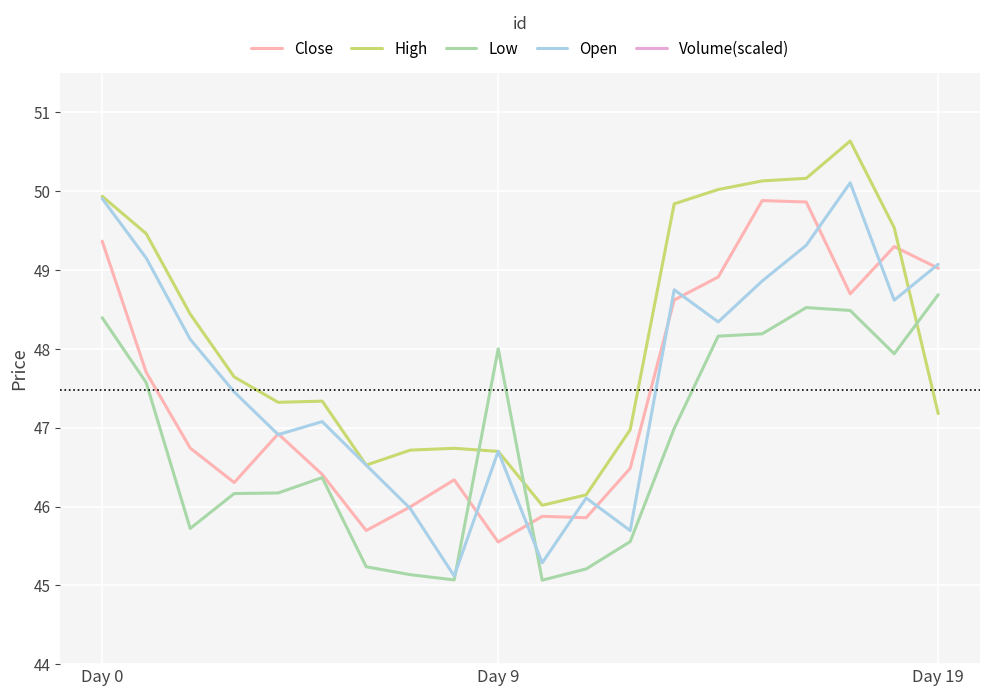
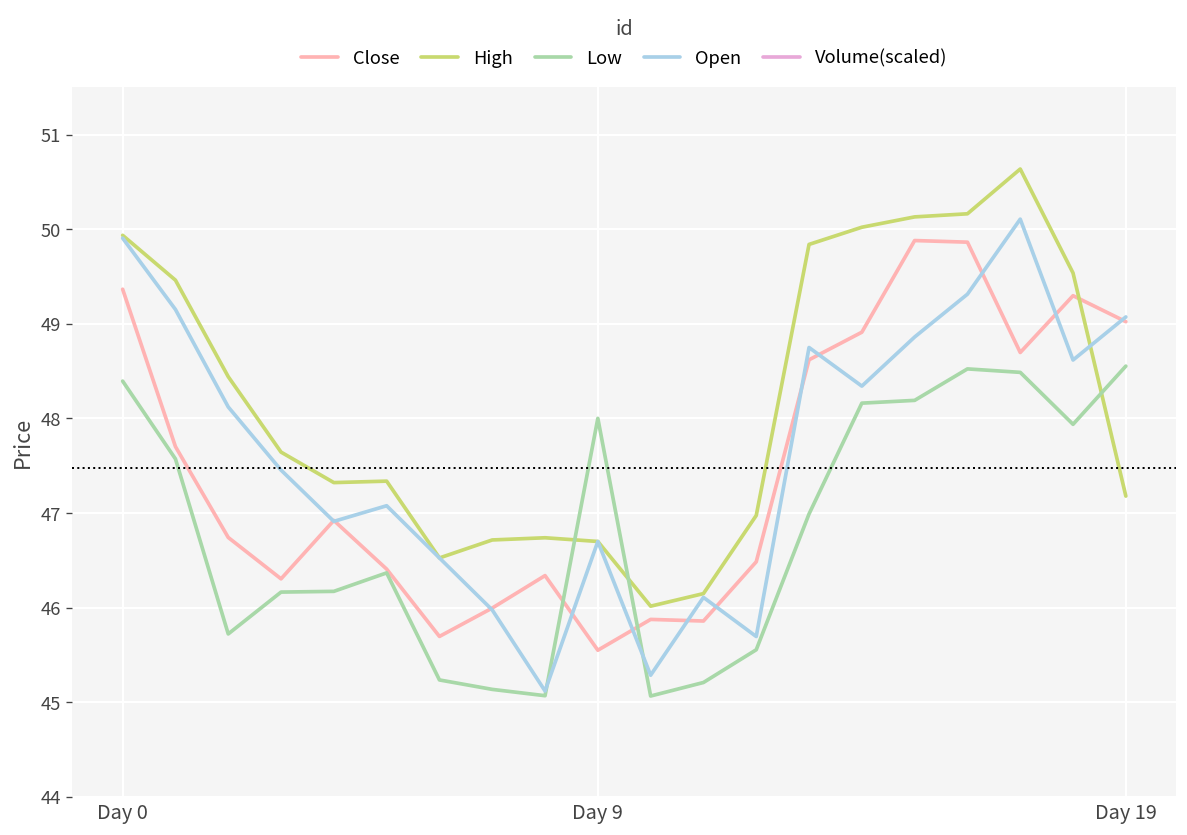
Low, Day 19: 48.7 -> 48.6
